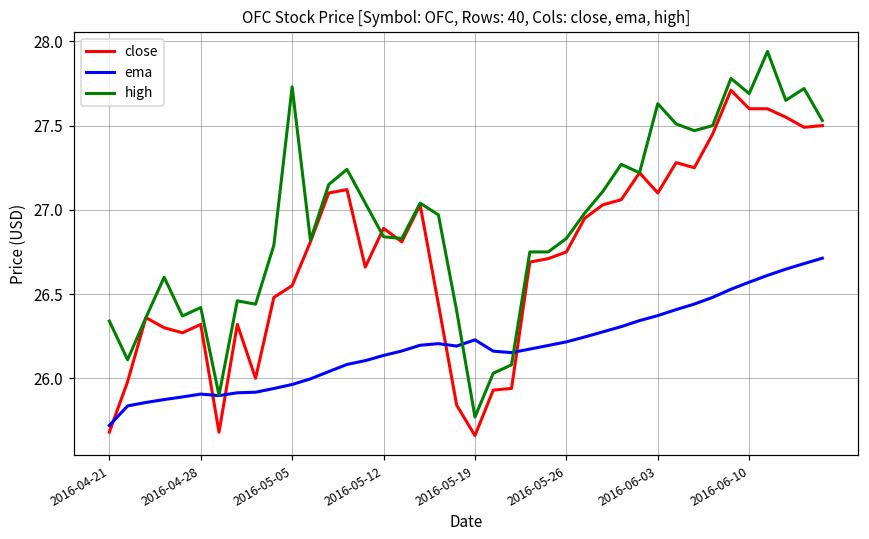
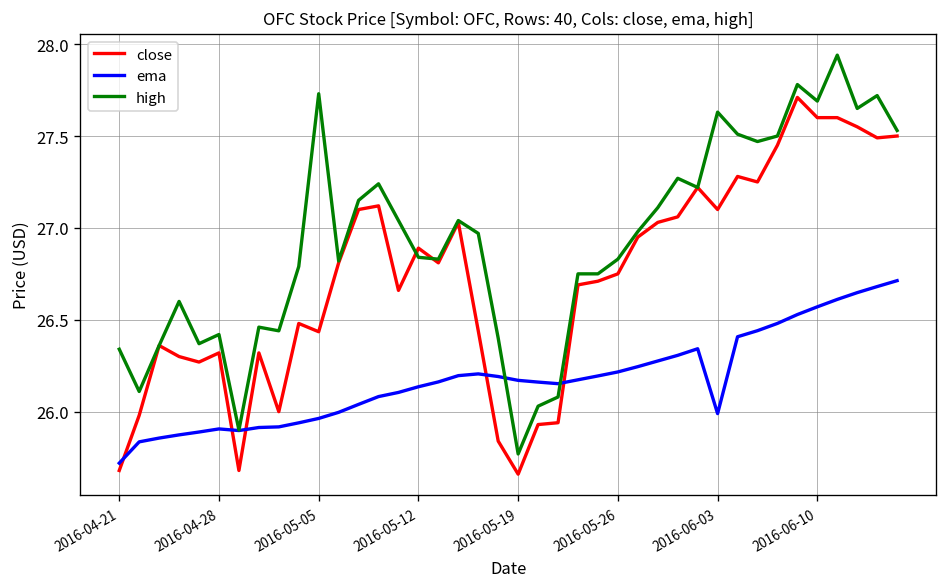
close, 2016-05-05: 26.55 -> 26.44
ema, 2016-05-19: 26.23 -> 26.17
ema, 2016-06-03: 26.37 -> 25.99
